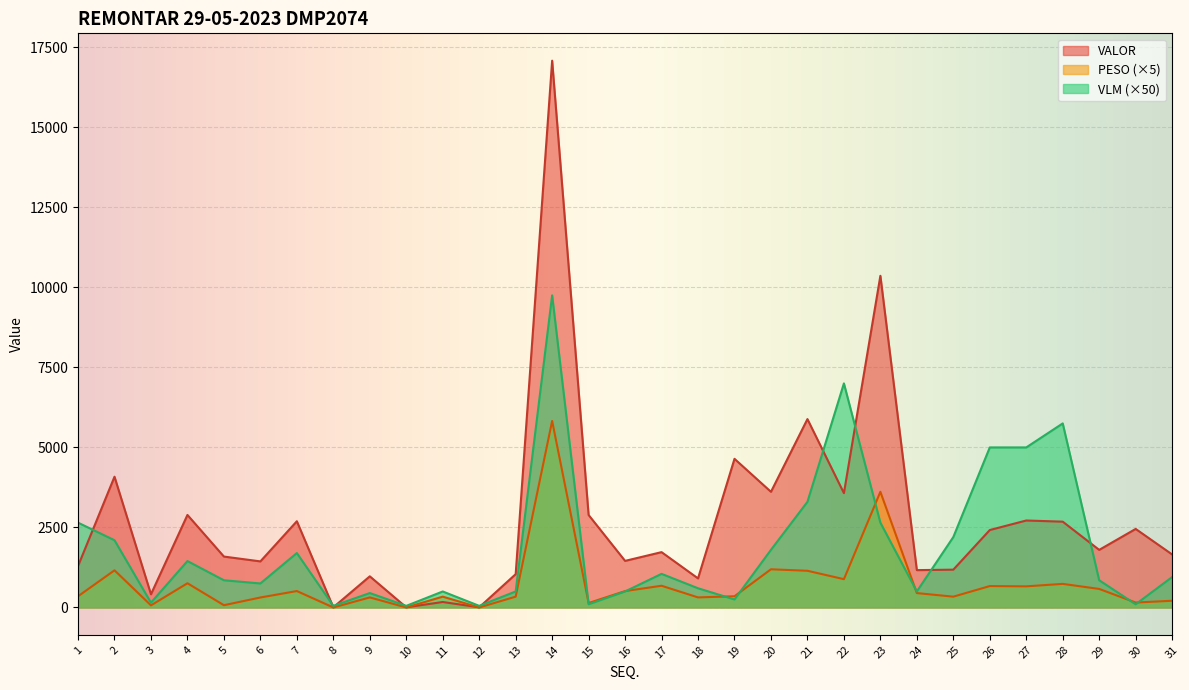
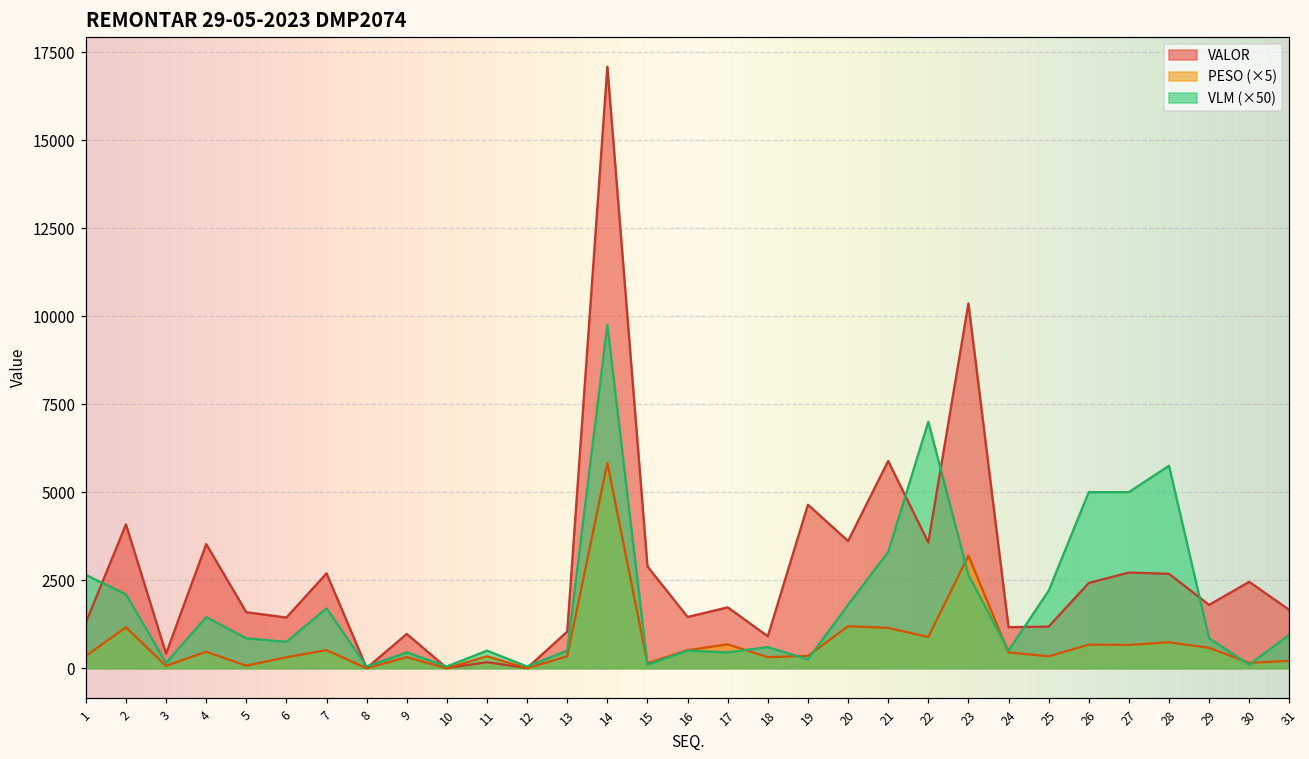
VALOR, 4: 2900 -> 3500
PESO (×5), 4: 800 -> 500
VLM (×50), 17: 1100 -> 500
PESO (×5), 23: 3600 -> 3200
